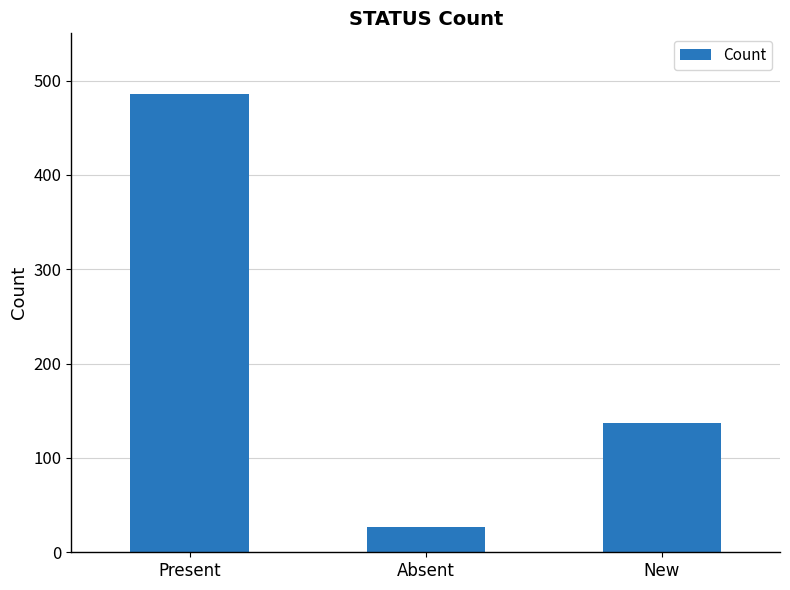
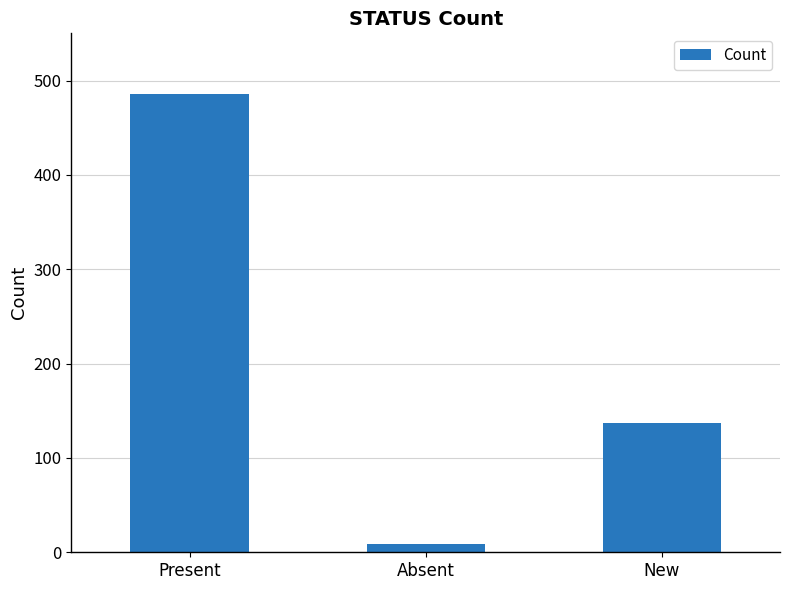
Absent: 30 -> 10
